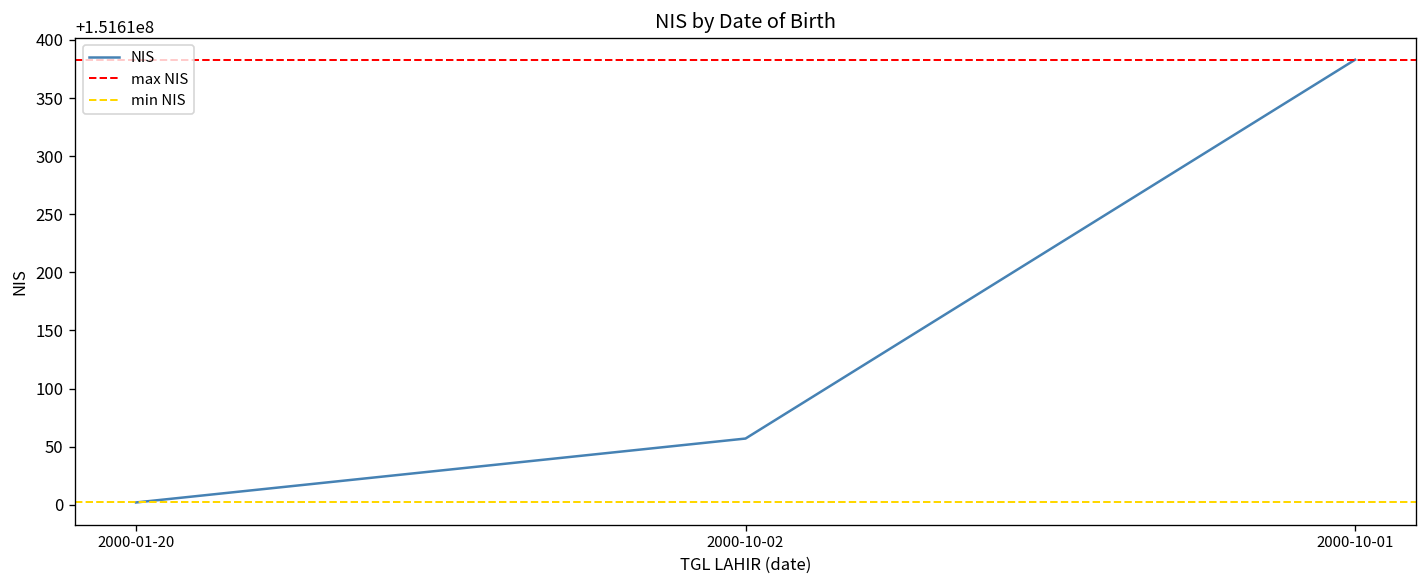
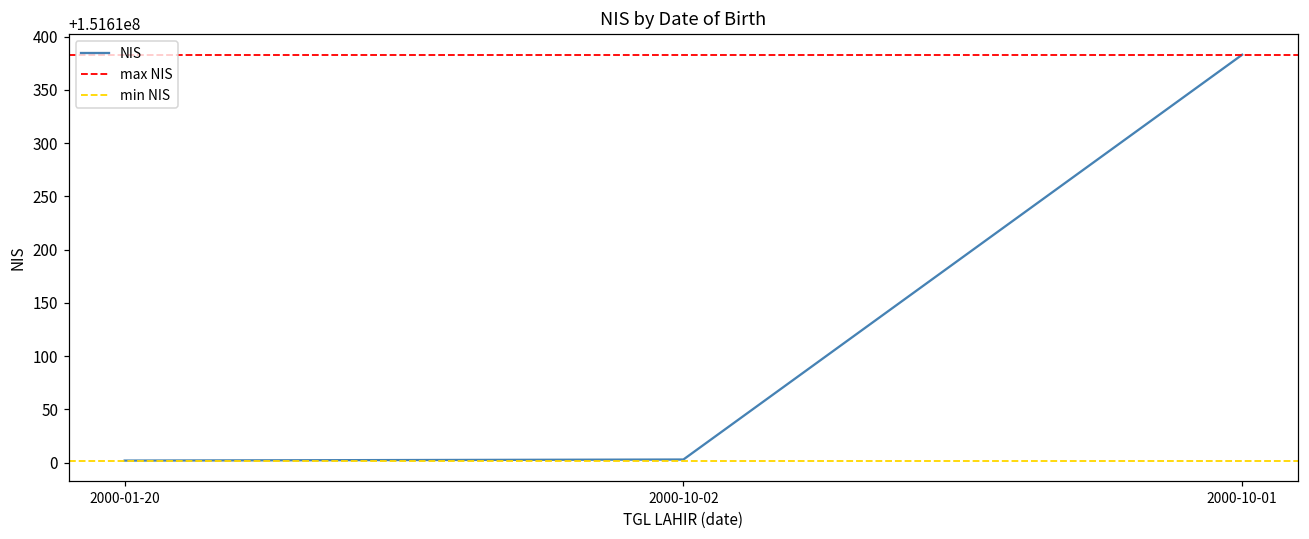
2000-10-02: 151610060 -> 151610000
